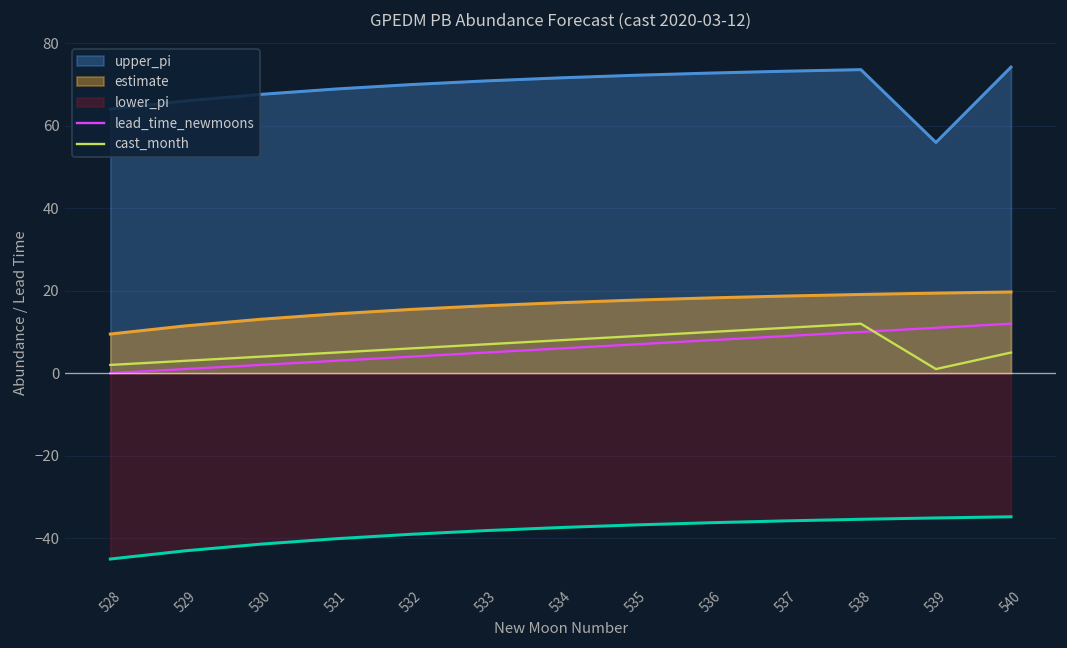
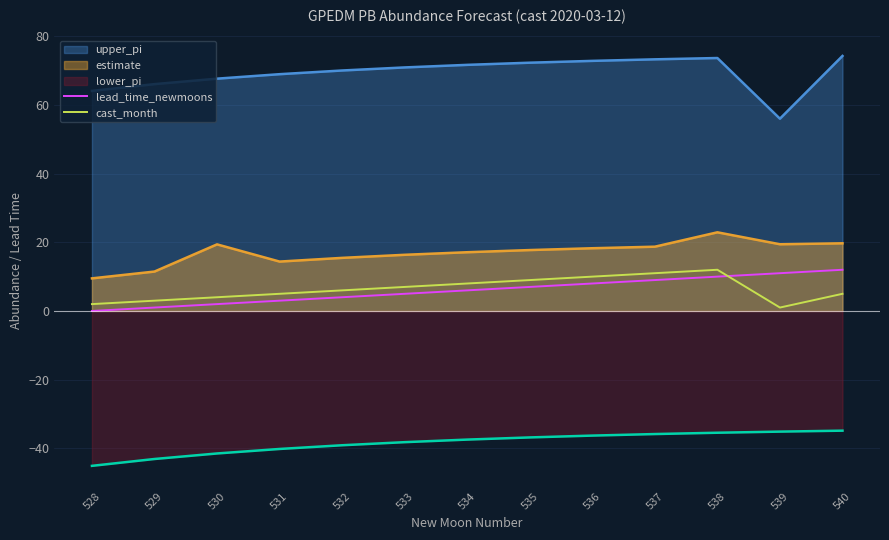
estimate, 530: 13 -> 19
estimate, 538: 19 -> 23
